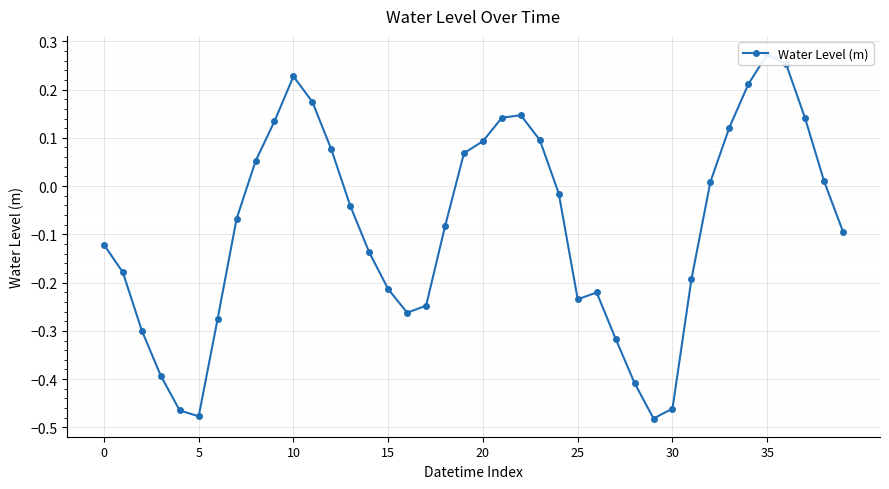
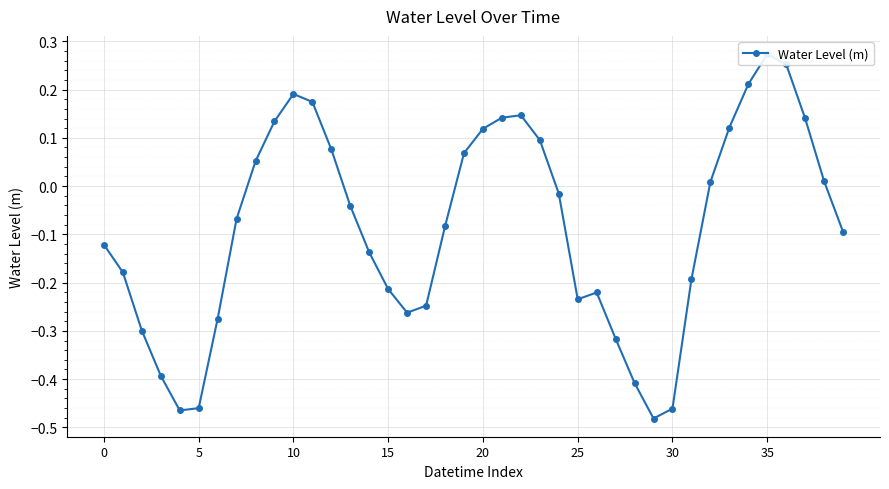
5: -0.48 -> -0.46
10: 0.23 -> 0.19
20: 0.09 -> 0.12
